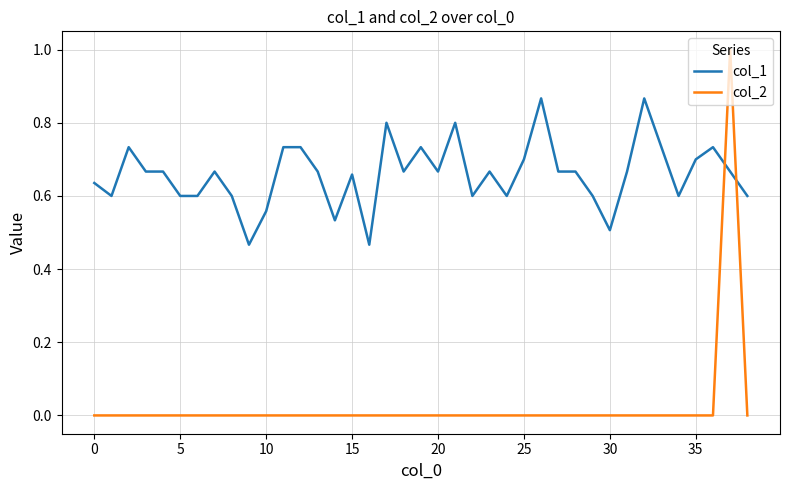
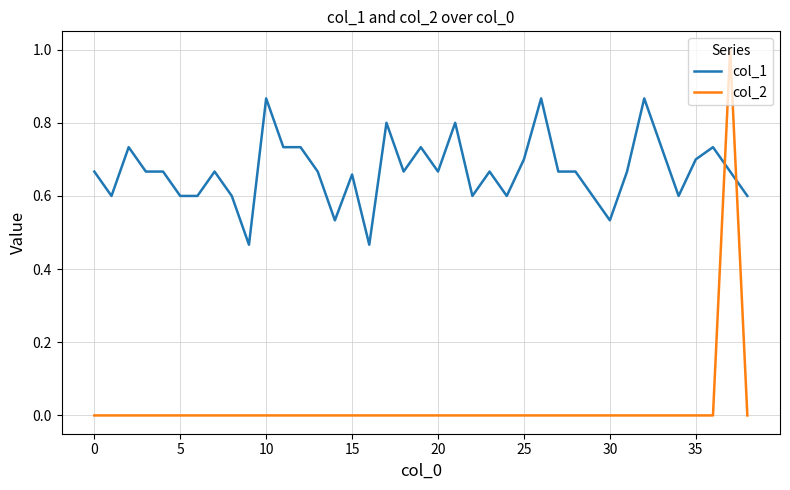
col_1, 0: 0.64 -> 0.67
col_1, 10: 0.56 -> 0.87
col_1, 30: 0.51 -> 0.53
